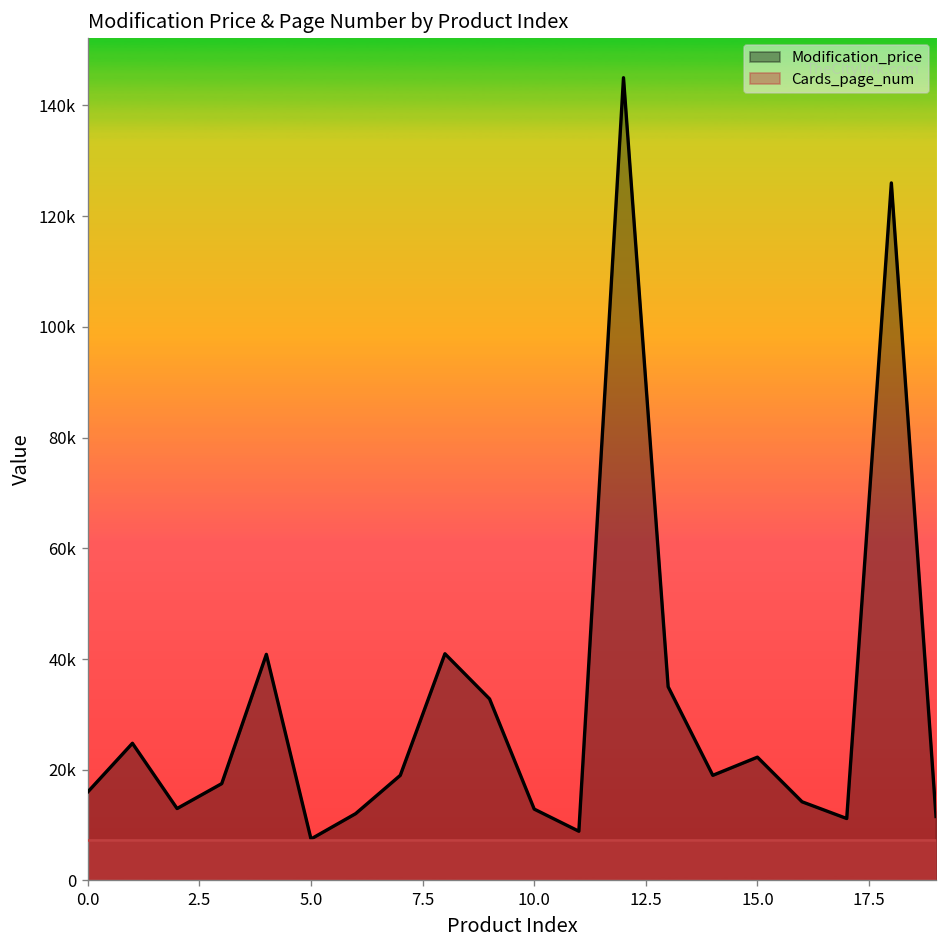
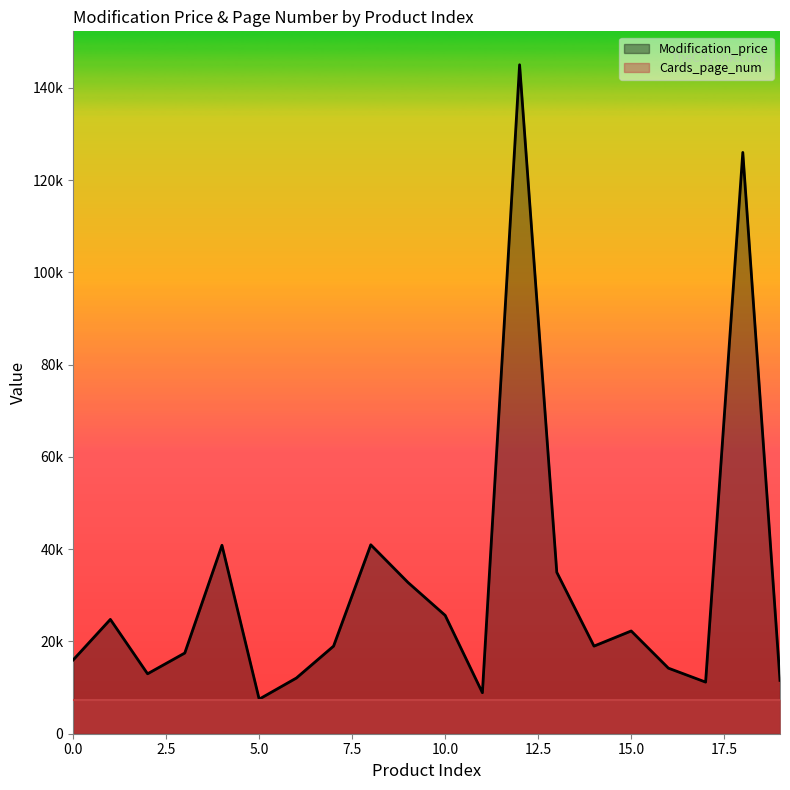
Modification_price, 10.0: 13000 -> 26000
